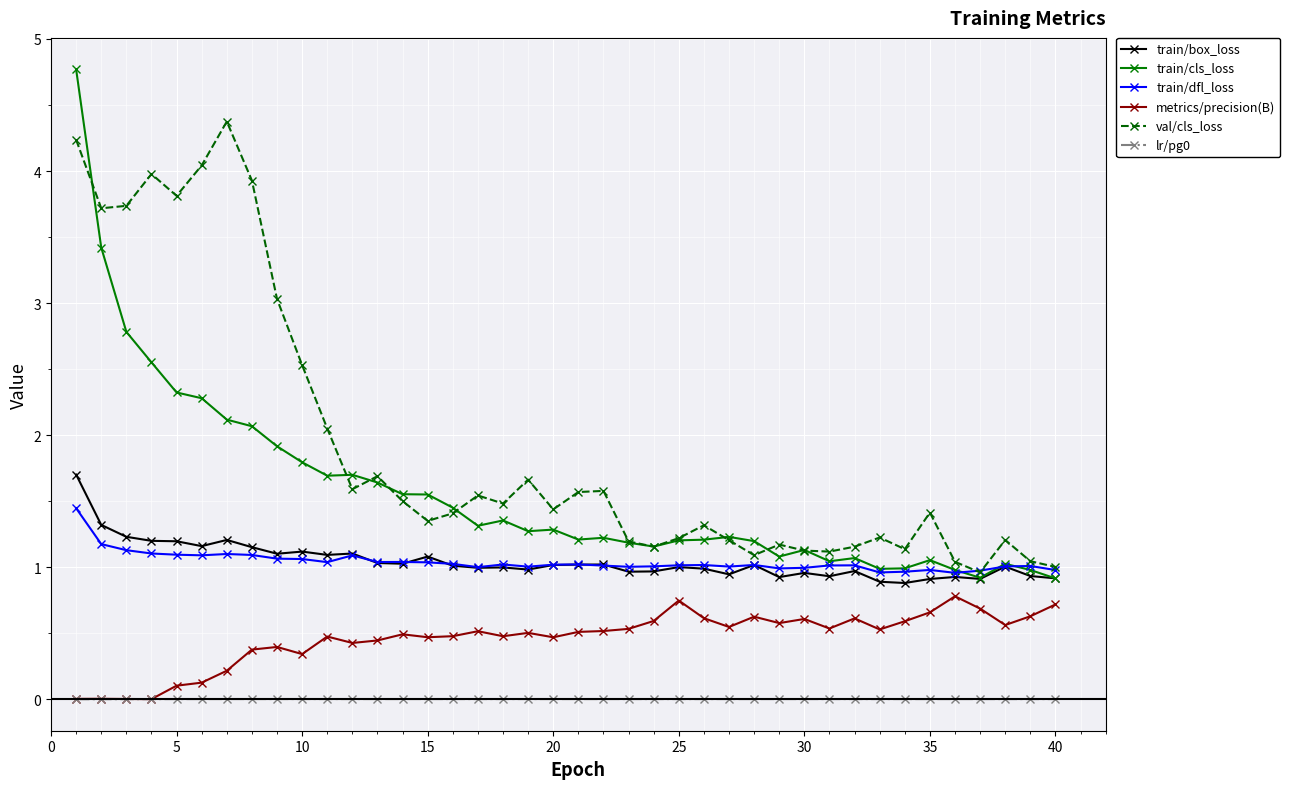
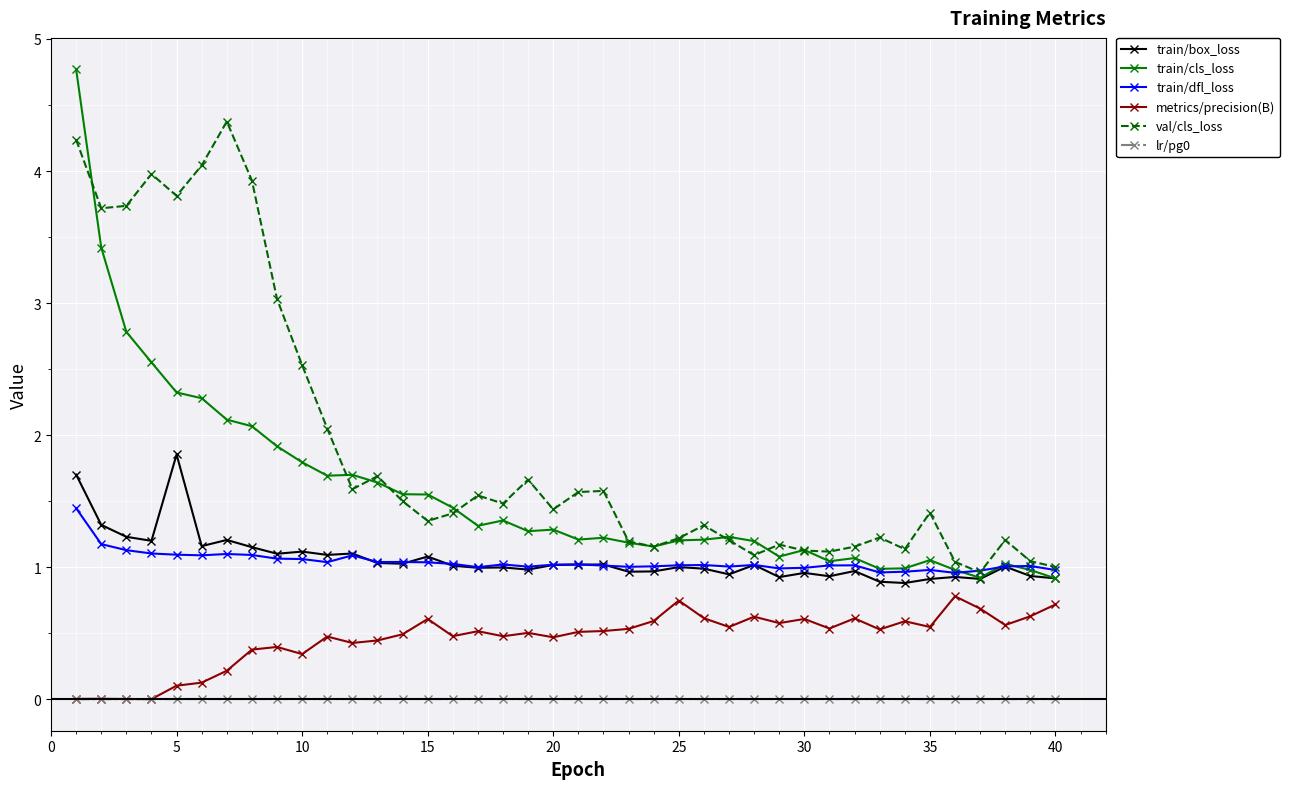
train/box_loss, 5: 1.20 -> 1.85
metrics/precision(B), 15: 0.47 -> 0.61
metrics/precision(B), 35: 0.66 -> 0.55
